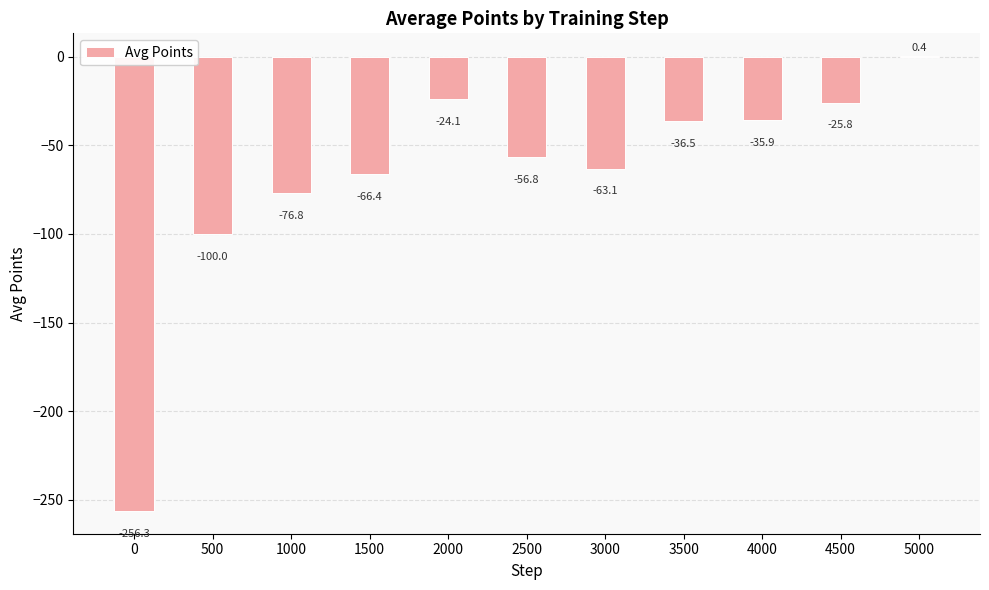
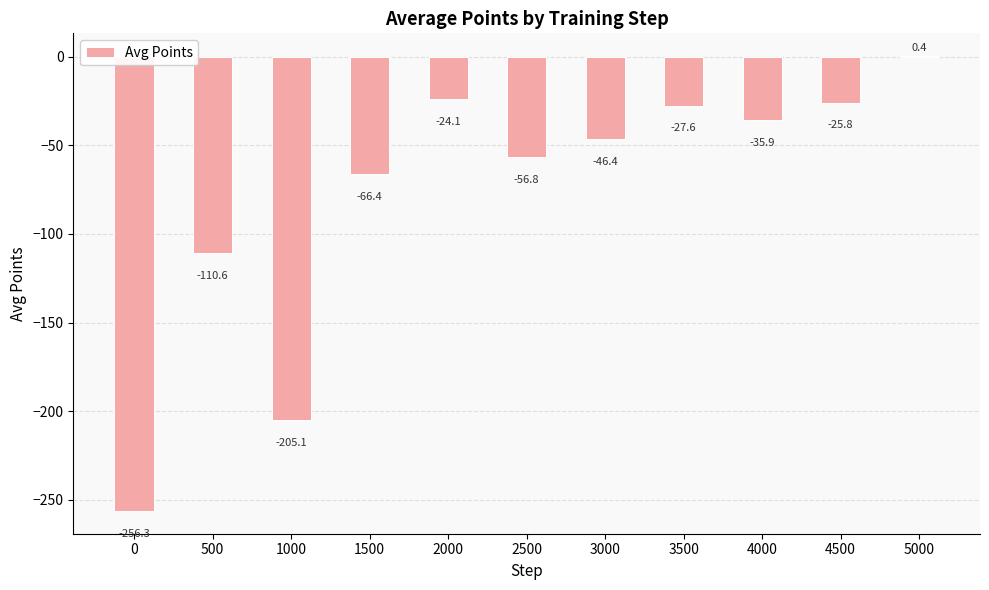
500: -100.0 -> -110.6
1000: -76.8 -> -205.1
3000: -63.1 -> -46.4
3500: -36.5 -> -27.6
